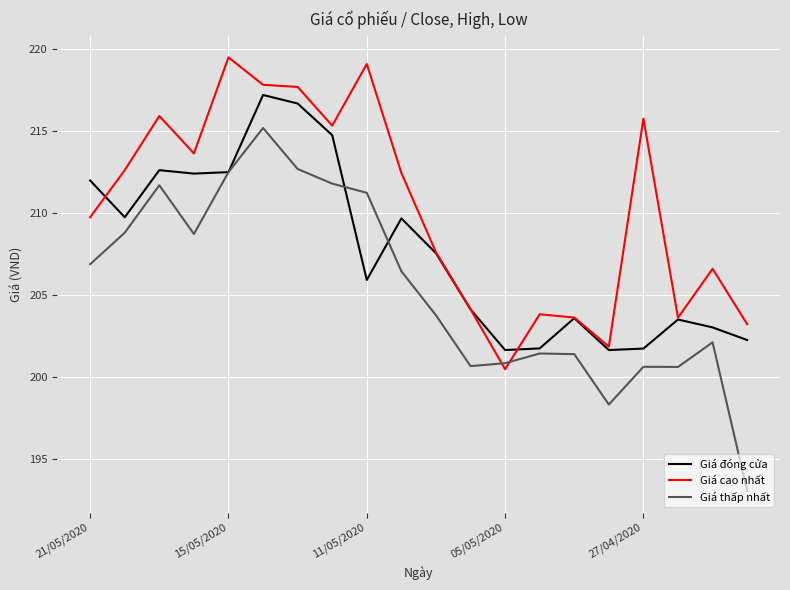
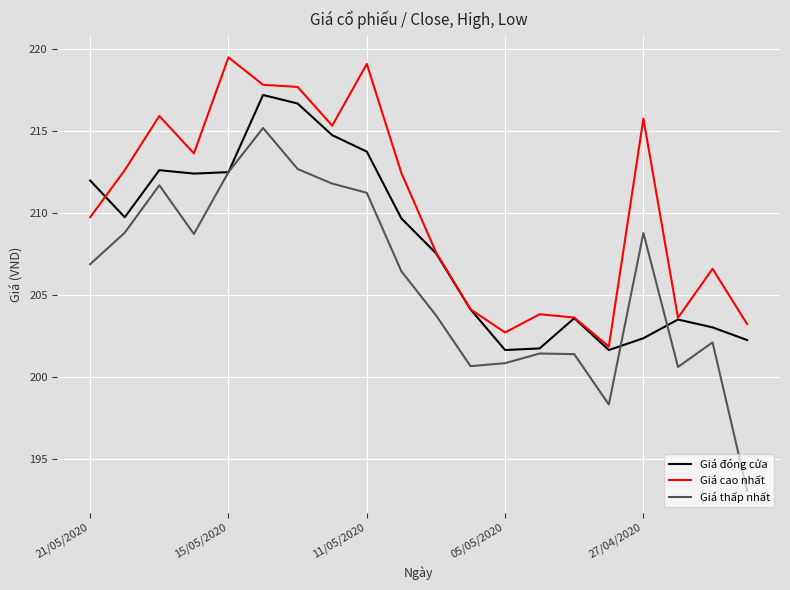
Giá đóng cửa, 11/05/2020: 205.9 -> 213.8
Giá cao nhất, 05/05/2020: 200.5 -> 202.7
Giá đóng cửa, 27/04/2020: 201.8 -> 202.4
Giá thấp nhất, 27/04/2020: 200.6 -> 208.8
